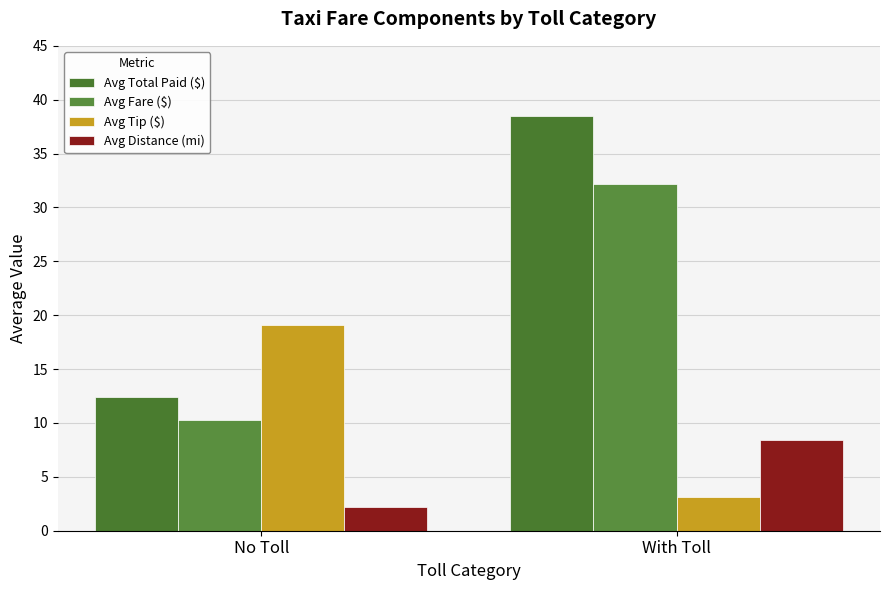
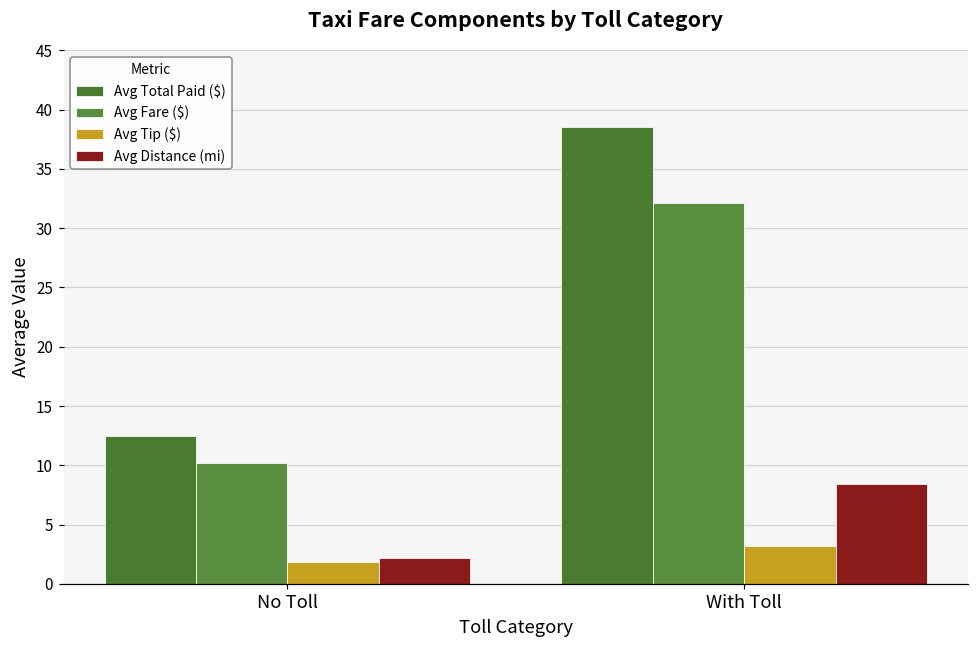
Avg Tip ($), No Toll: 19.1 -> 1.9
